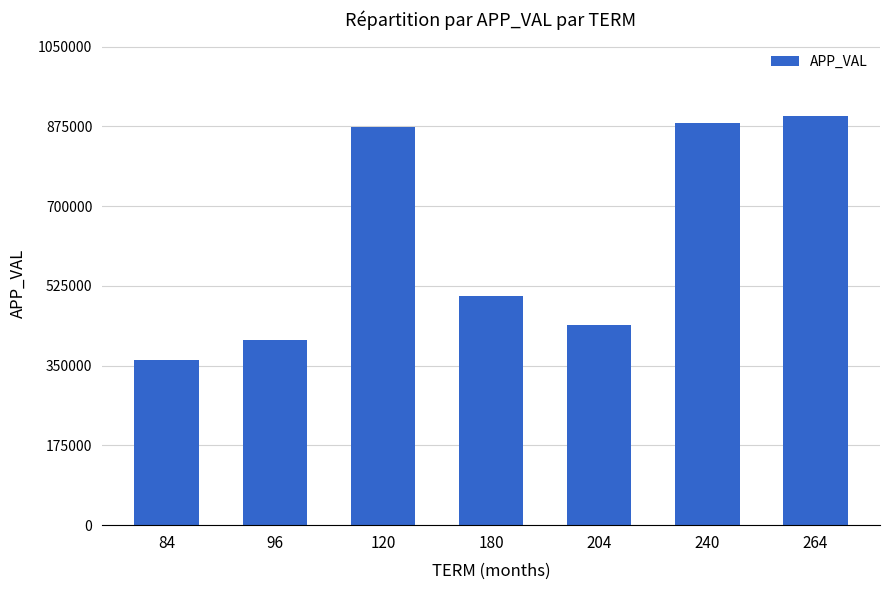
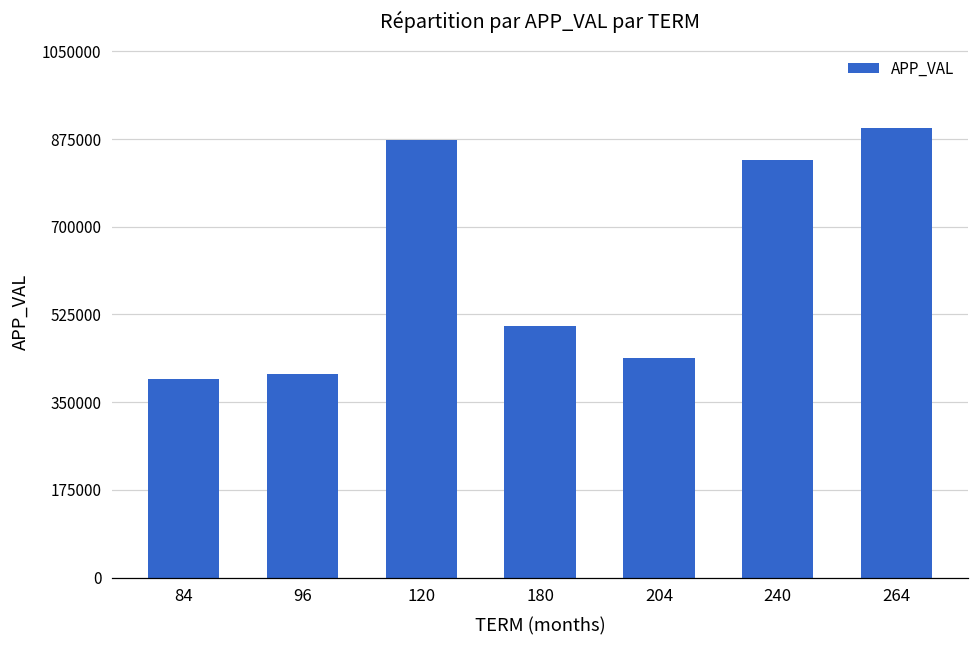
84: 360000 -> 400000
240: 880000 -> 830000
